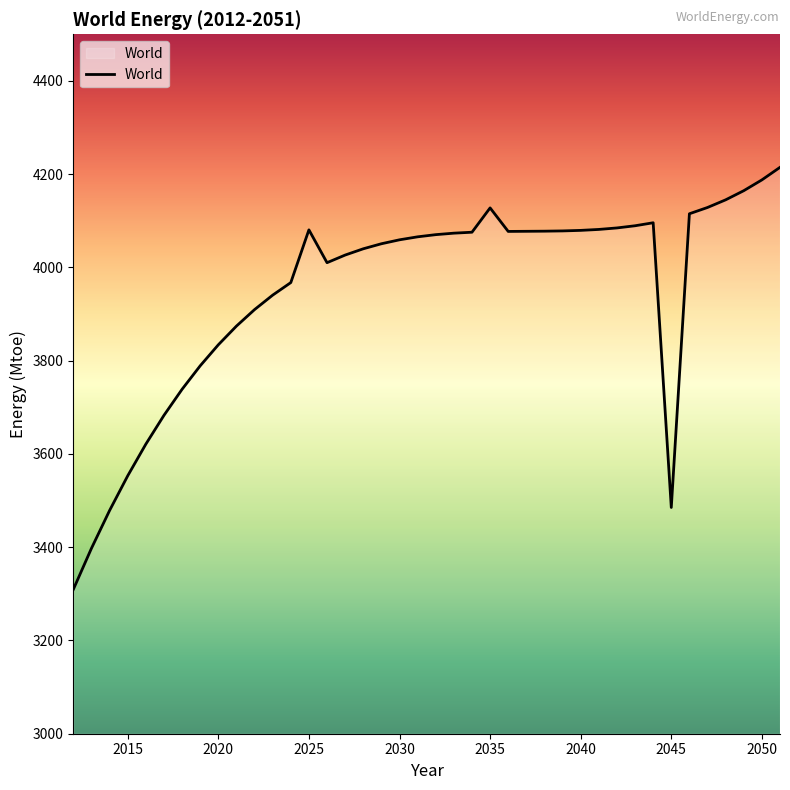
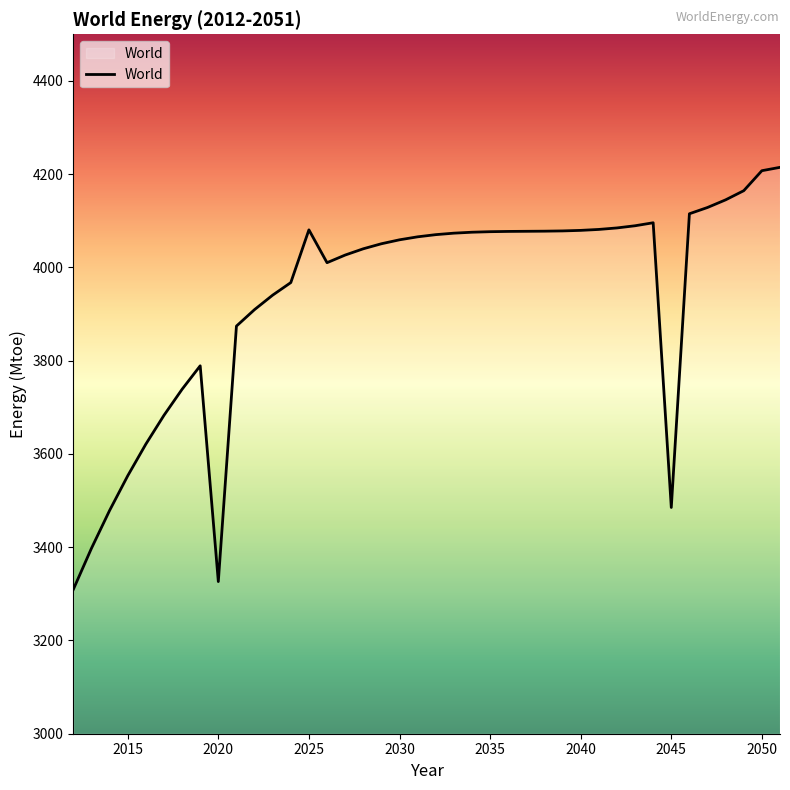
2020: 3830 -> 3330
2035: 4130 -> 4080
2050: 4190 -> 4210
